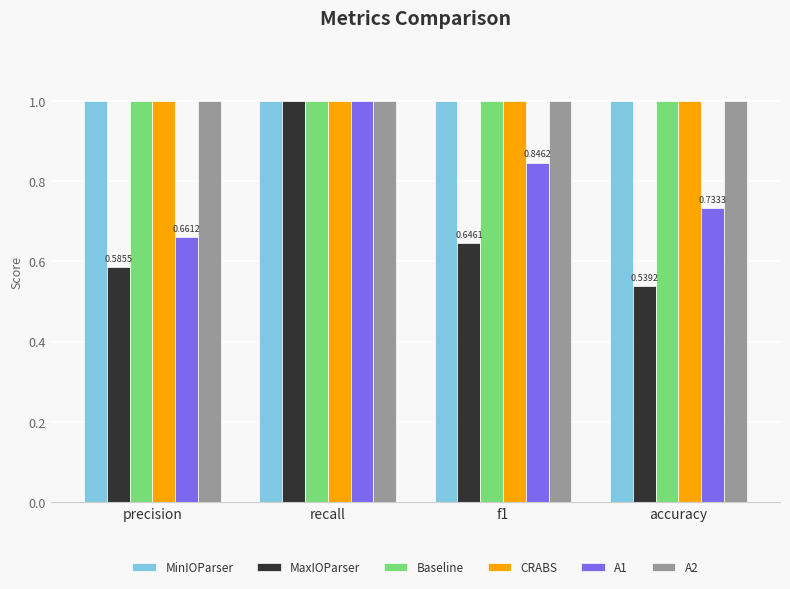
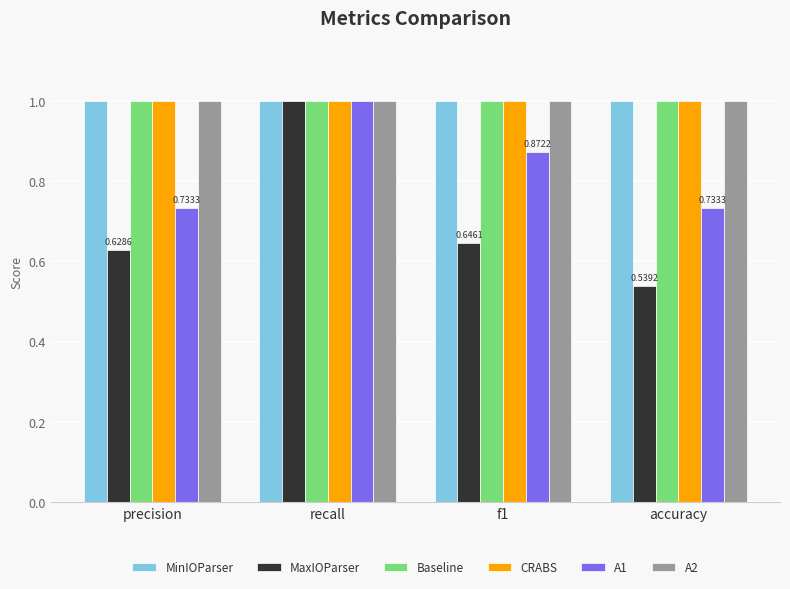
MaxIOParser, precision: 0.5855 -> 0.6286
A1, precision: 0.6612 -> 0.7333
A1, f1: 0.8462 -> 0.8722
